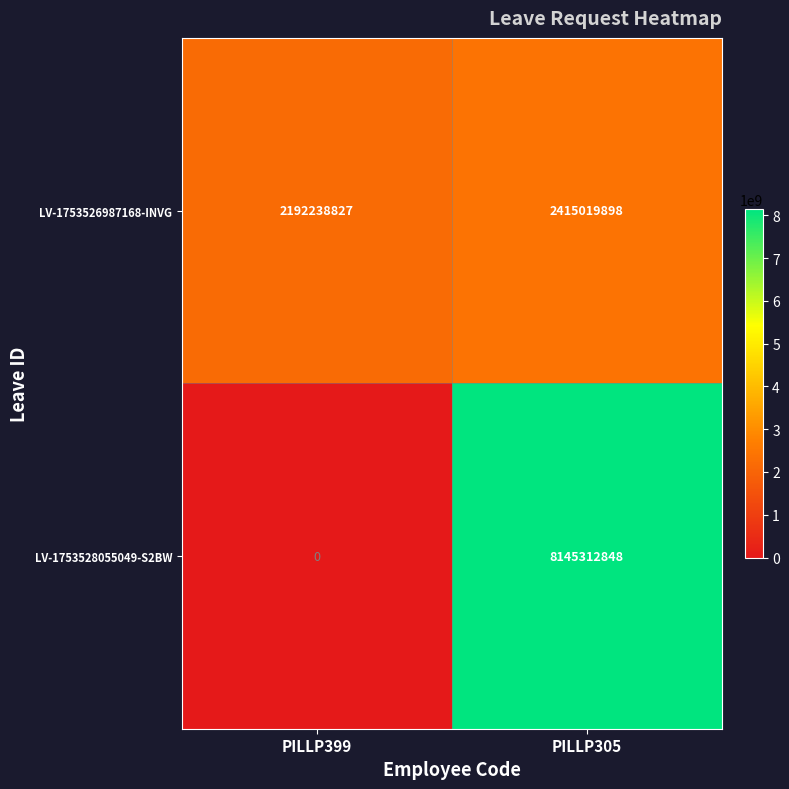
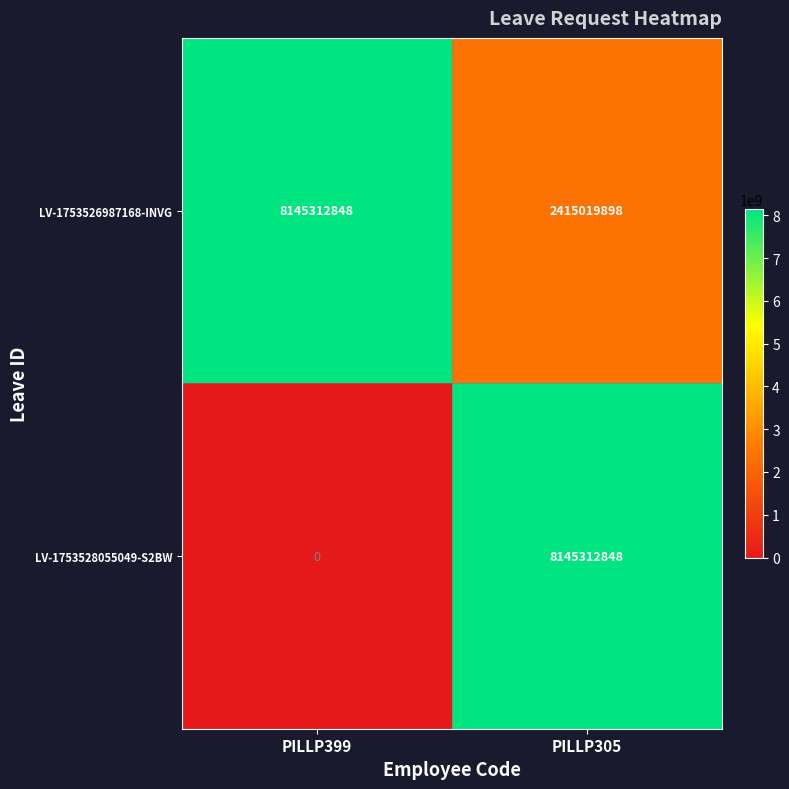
LV-1753526987168-INVG, PILLP399: 2192238827 -> 8145312848
